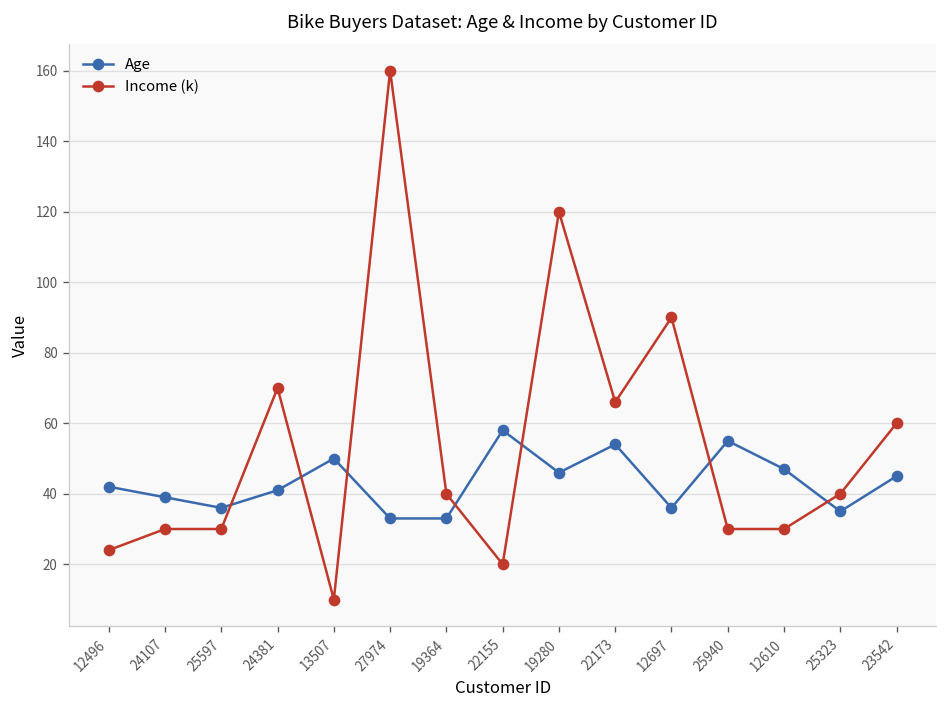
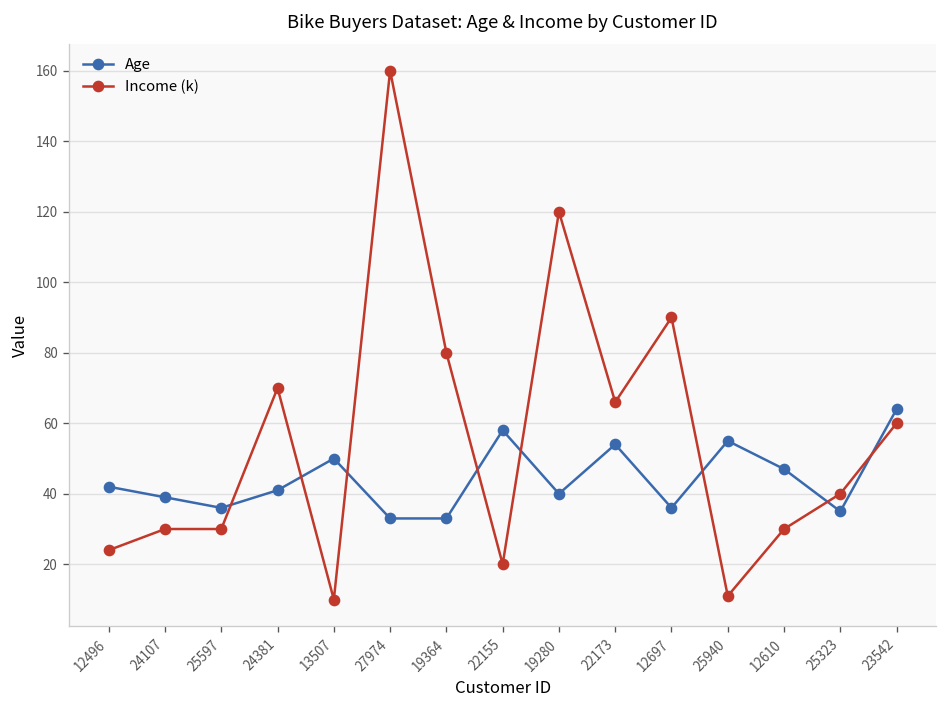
Income (k), 19364: 40 -> 80
Age, 19280: 46 -> 40
Income (k), 25940: 30 -> 11
Age, 23542: 45 -> 64
